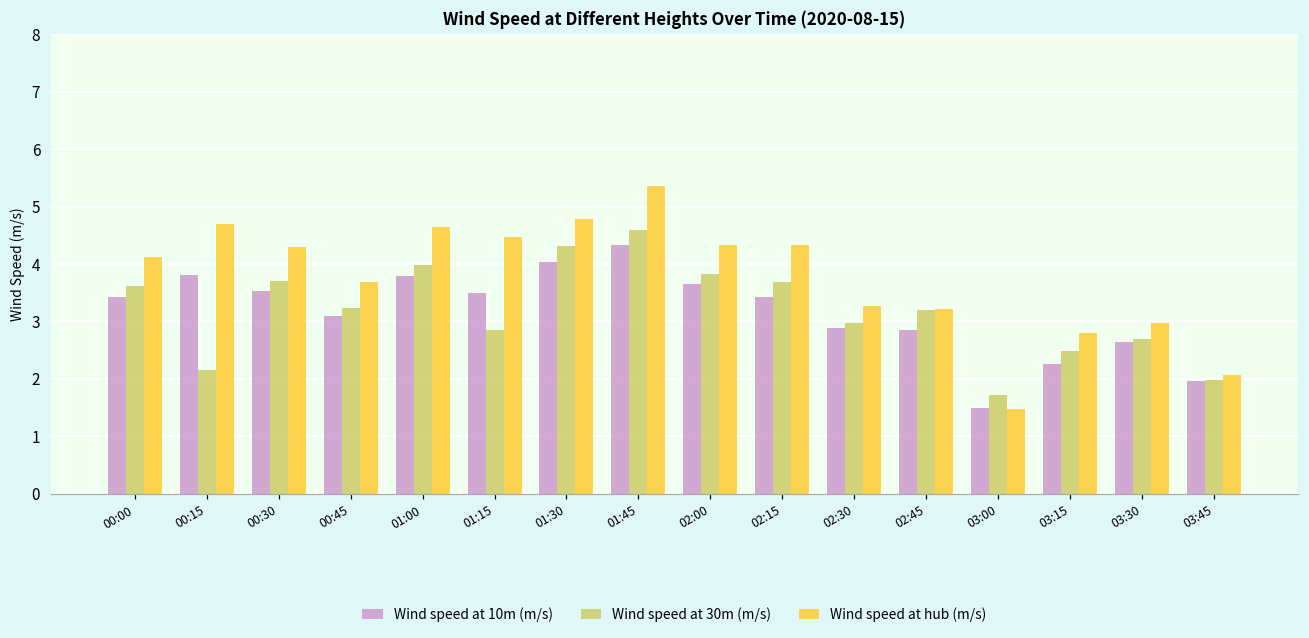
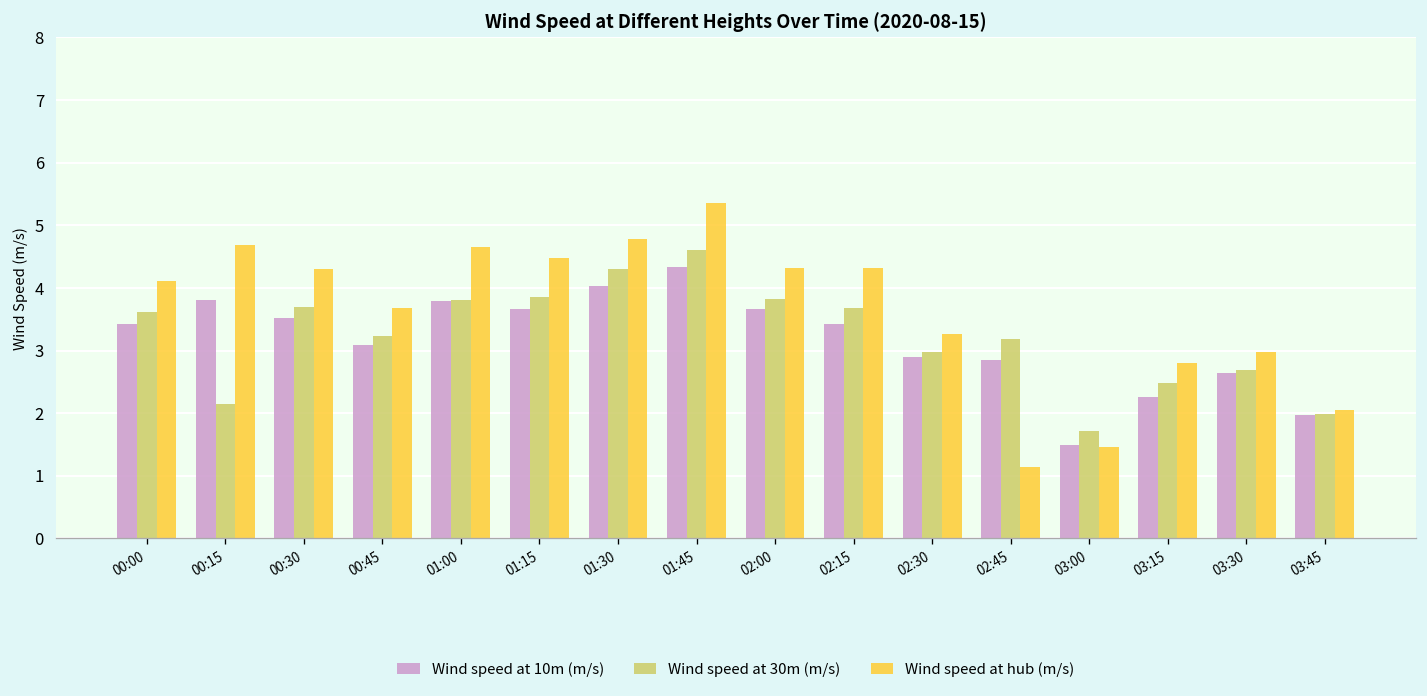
Wind speed at 30m (m/s), 01:00: 4.0 -> 3.8
Wind speed at 10m (m/s), 01:15: 3.5 -> 3.7
Wind speed at 30m (m/s), 01:15: 2.8 -> 3.9
Wind speed at hub (m/s), 02:45: 3.2 -> 1.1
